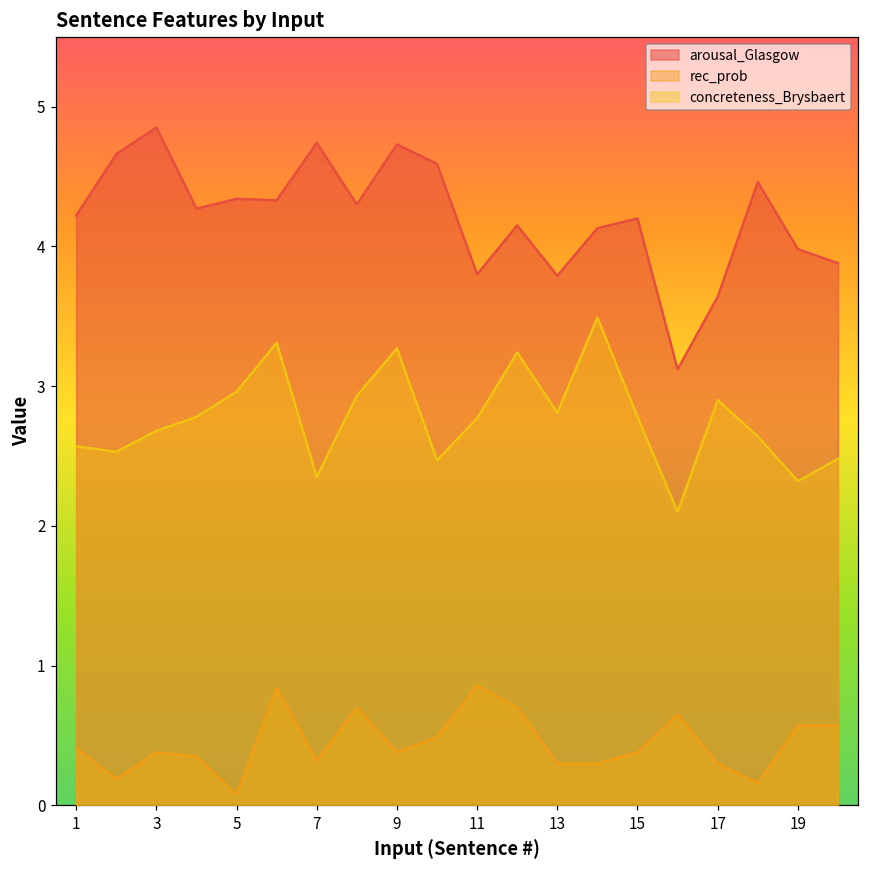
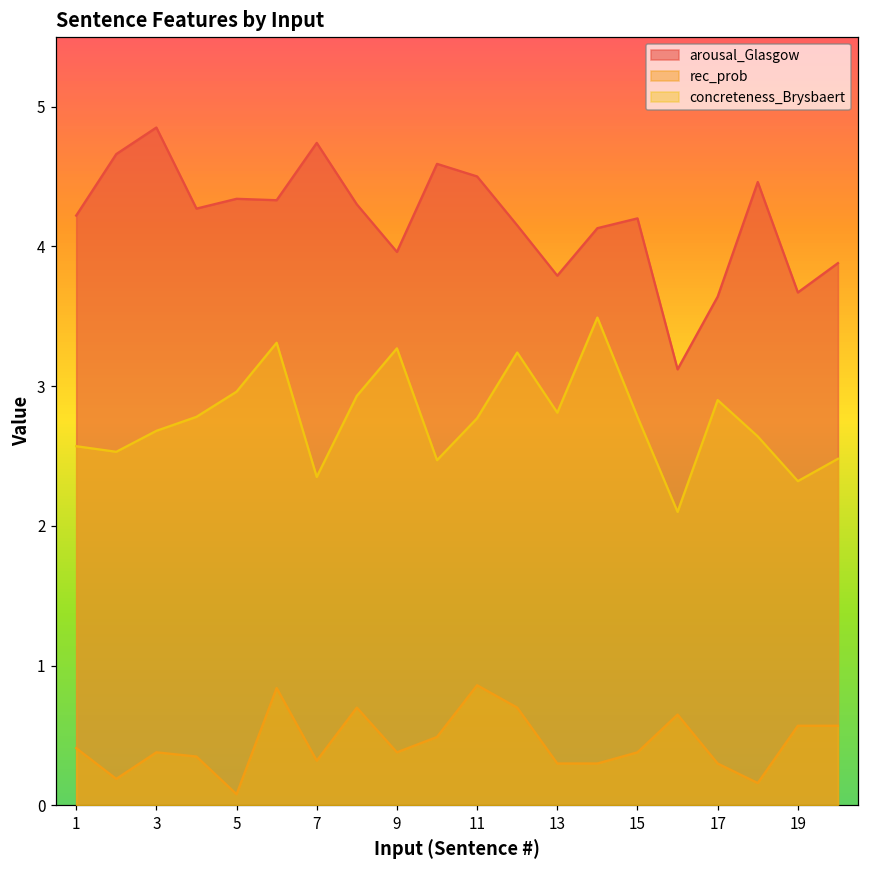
arousal_Glasgow, 9: 4.73 -> 3.96
arousal_Glasgow, 11: 3.8 -> 4.5
arousal_Glasgow, 19: 3.98 -> 3.67
